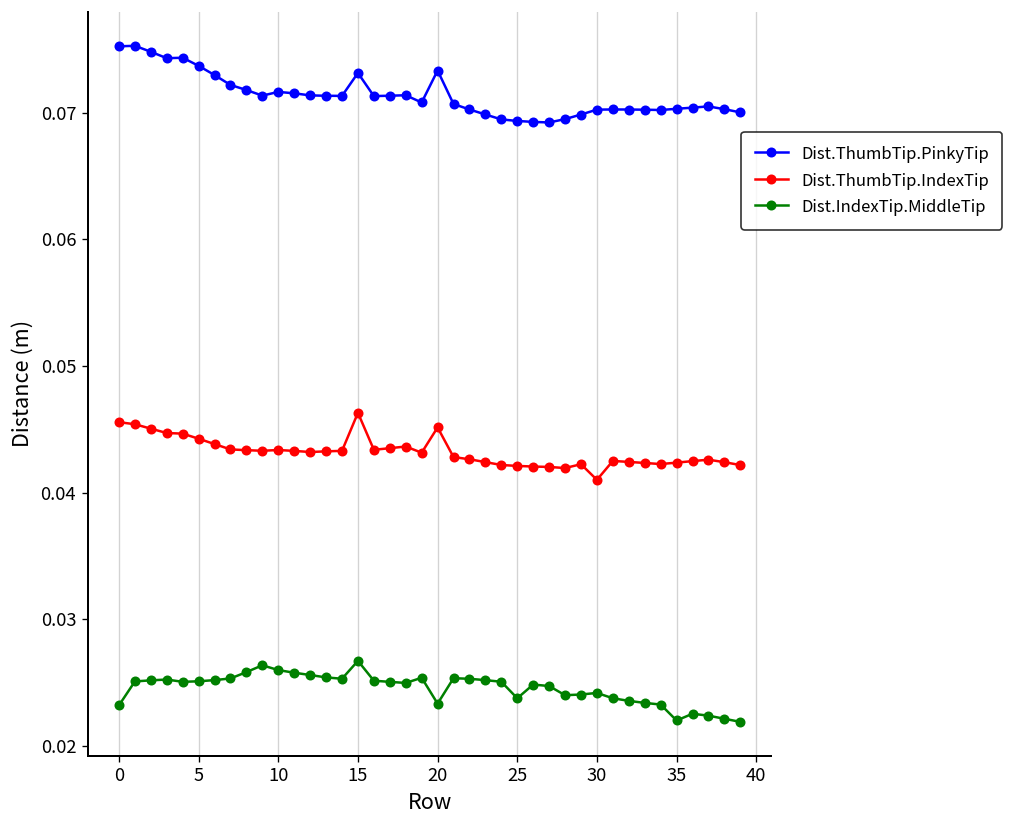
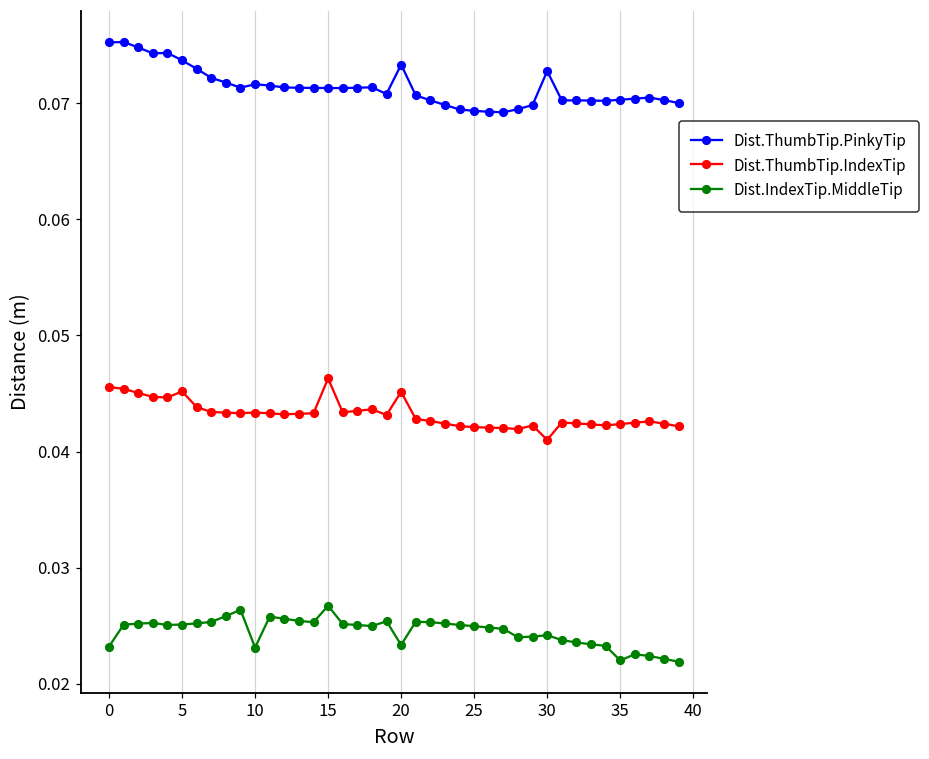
Dist.ThumbTip.IndexTip, 5: 0.0443 -> 0.0452
Dist.IndexTip.MiddleTip, 10: 0.0260 -> 0.0231
Dist.ThumbTip.PinkyTip, 15: 0.0731 -> 0.0713
Dist.IndexTip.MiddleTip, 25: 0.0238 -> 0.0250
Dist.ThumbTip.PinkyTip, 30: 0.0702 -> 0.0728
